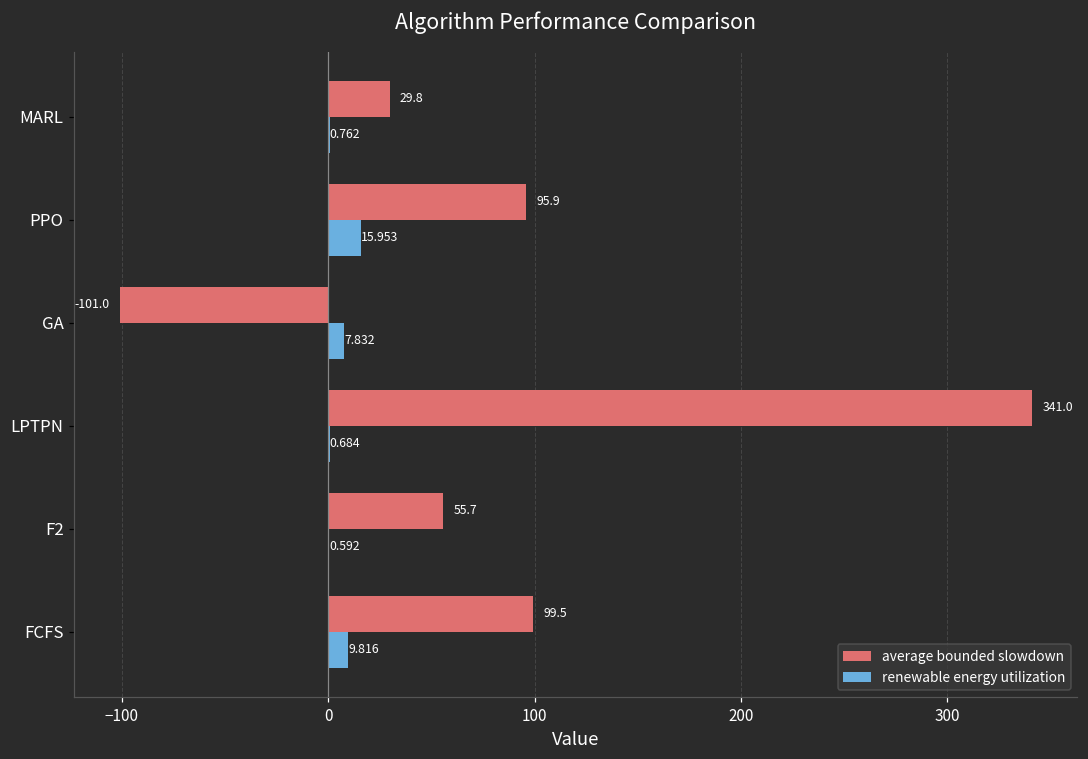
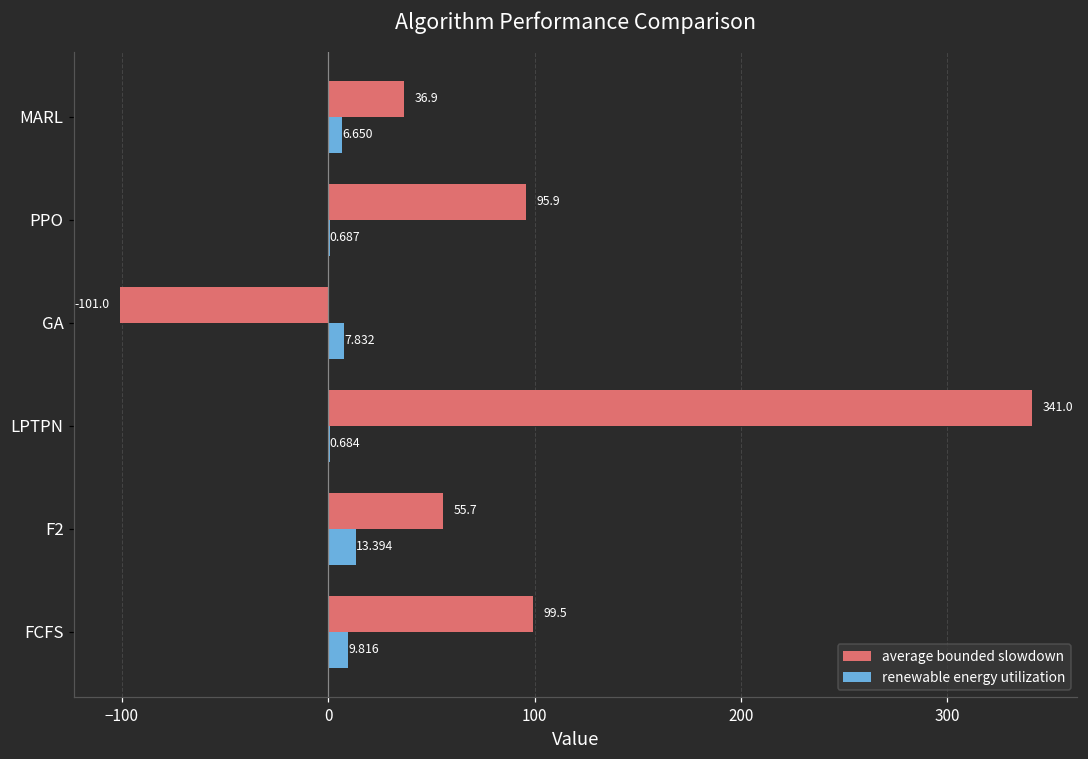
average bounded slowdown, MARL: 29.8 -> 36.9
renewable energy utilization, MARL: 0.762 -> 6.650
renewable energy utilization, PPO: 15.953 -> 0.687
renewable energy utilization, F2: 0.592 -> 13.394
